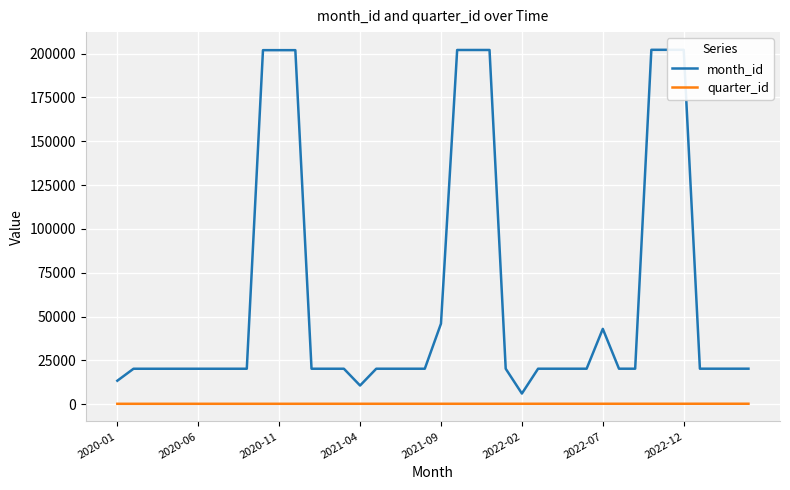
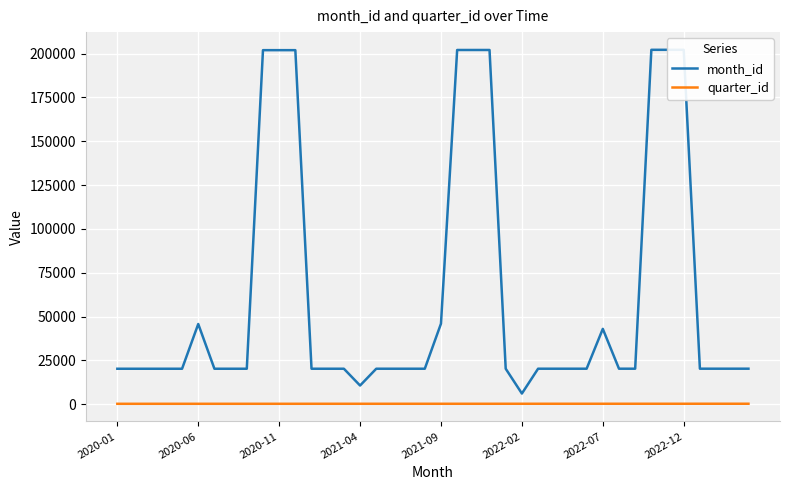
month_id, 2020-01: 13000 -> 20000
month_id, 2020-06: 20000 -> 46000
